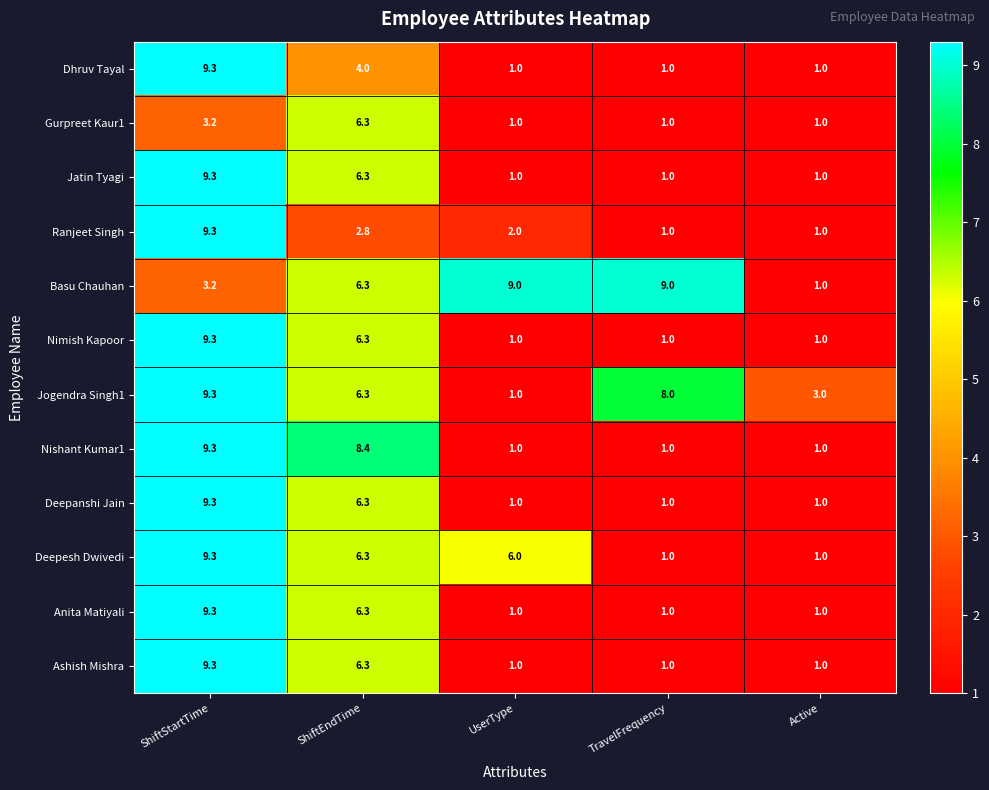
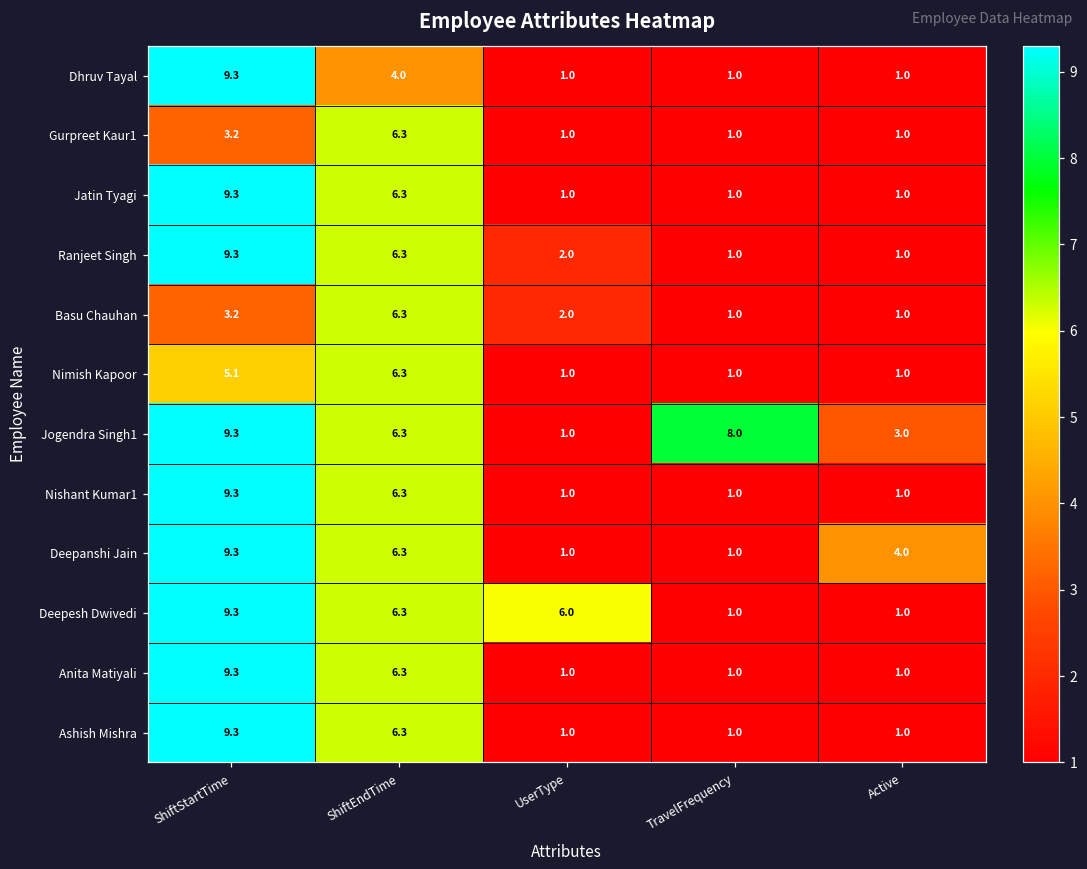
Ranjeet Singh, ShiftEndTime: 2.8 -> 6.3
Basu Chauhan, UserType: 9.0 -> 2.0
Basu Chauhan, TravelFrequency: 9.0 -> 1.0
Nimish Kapoor, ShiftStartTime: 9.3 -> 5.1
Nishant Kumar1, ShiftEndTime: 8.4 -> 6.3
Deepanshi Jain, Active: 1.0 -> 4.0
